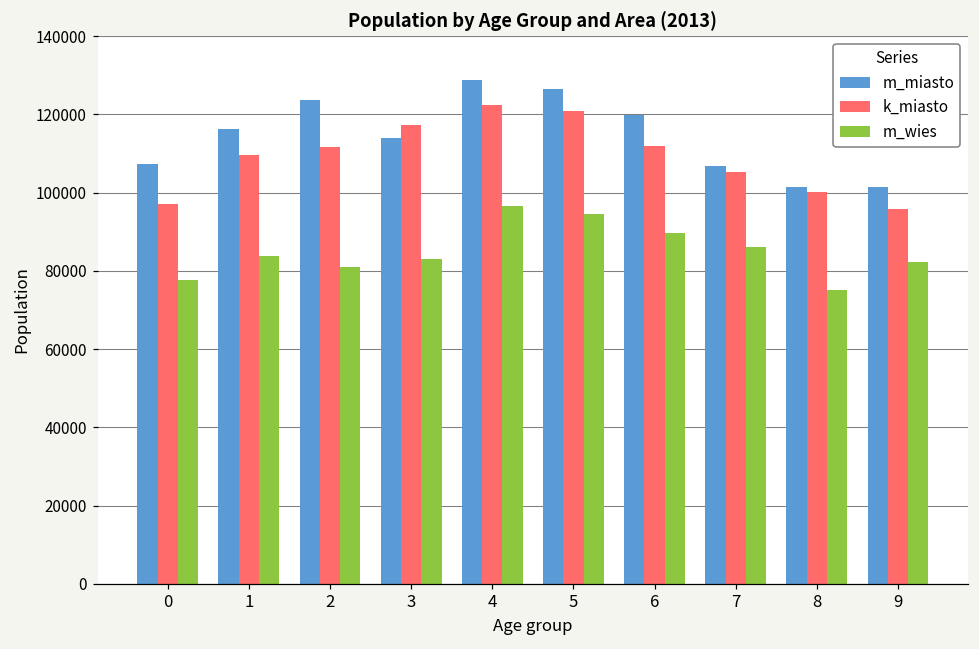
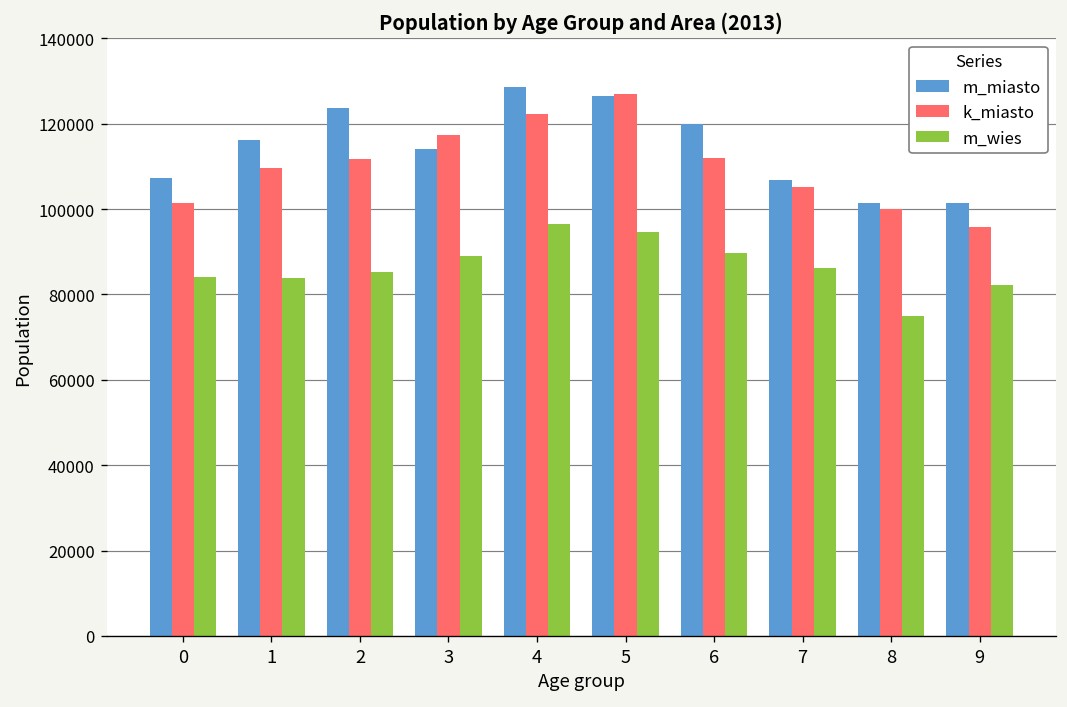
k_miasto, 0: 97000 -> 101000
m_wies, 0: 78000 -> 84000
m_wies, 2: 81000 -> 85000
m_wies, 3: 83000 -> 89000
k_miasto, 5: 121000 -> 127000
